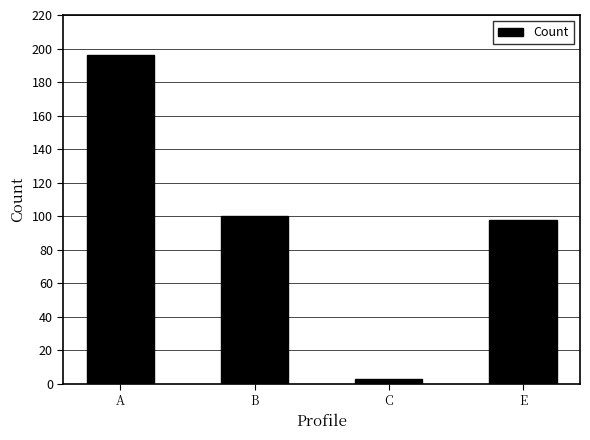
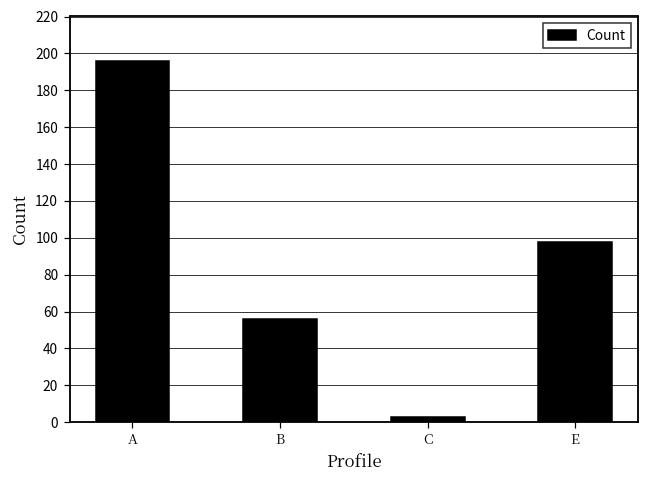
B: 100 -> 56
